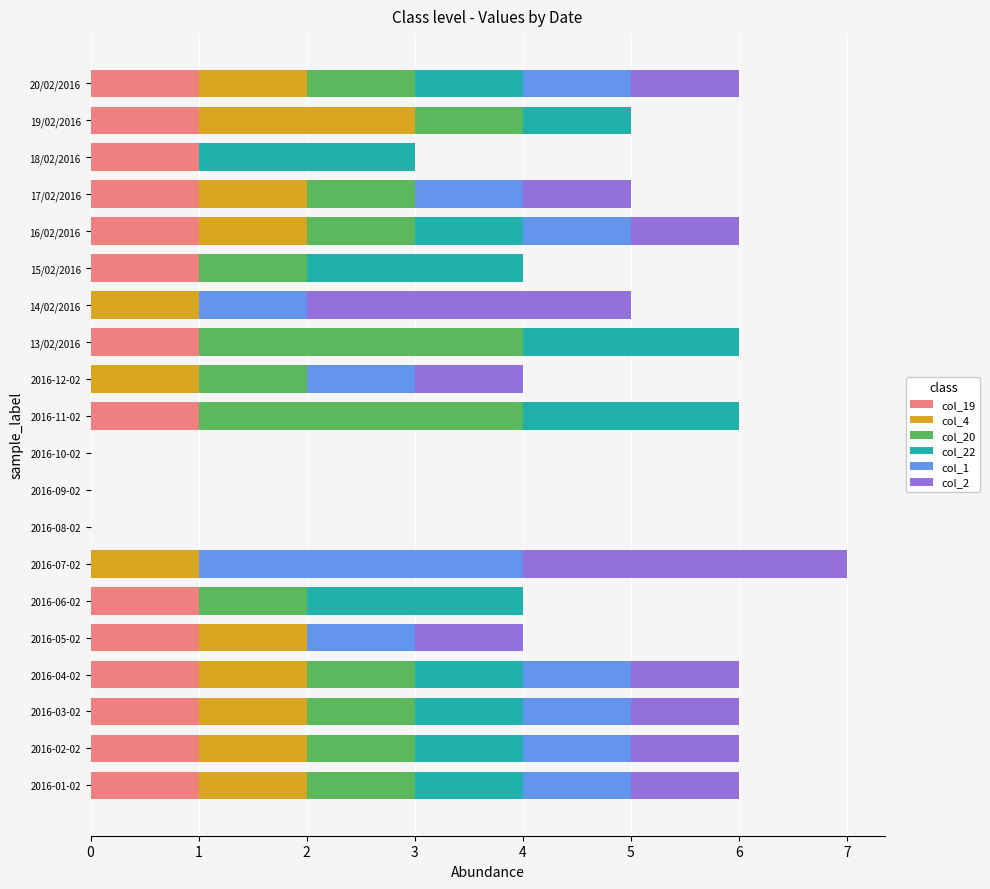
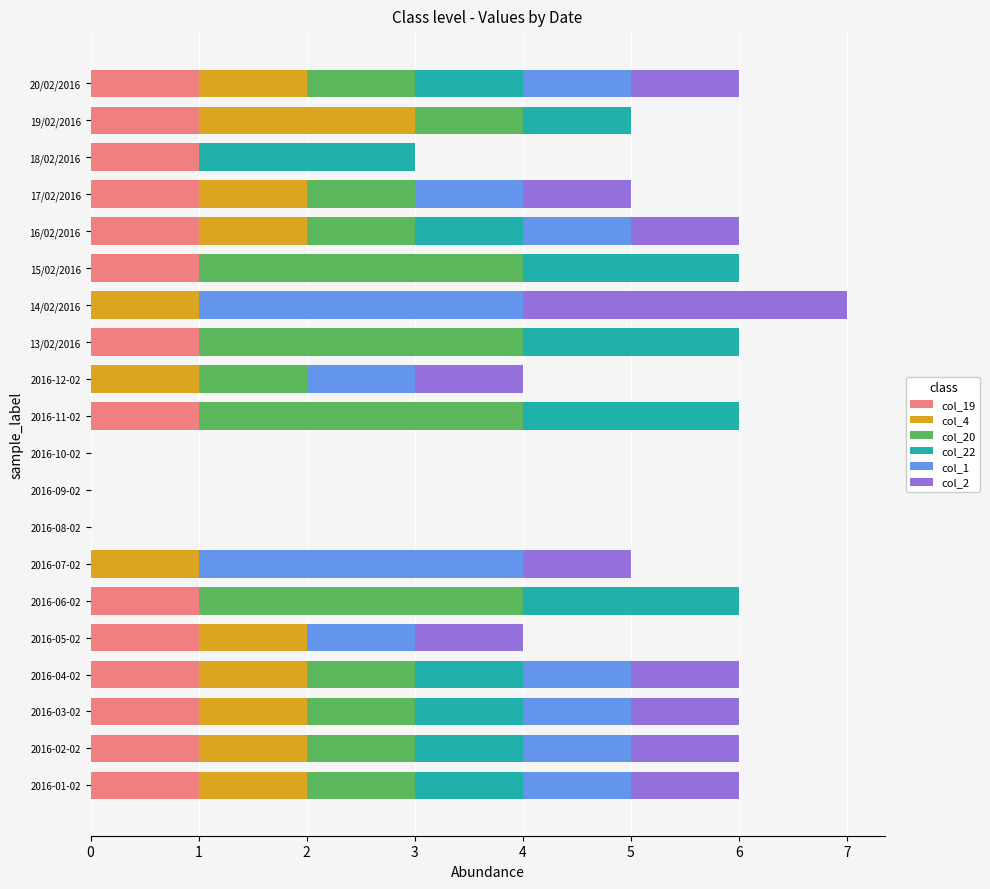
col_20, 15/02/2016: 1.00 -> 3.00
col_1, 14/02/2016: 1.00 -> 3.00
col_2, 2016-07-02: 3.00 -> 1.00
col_20, 2016-06-02: 1.00 -> 3.00
